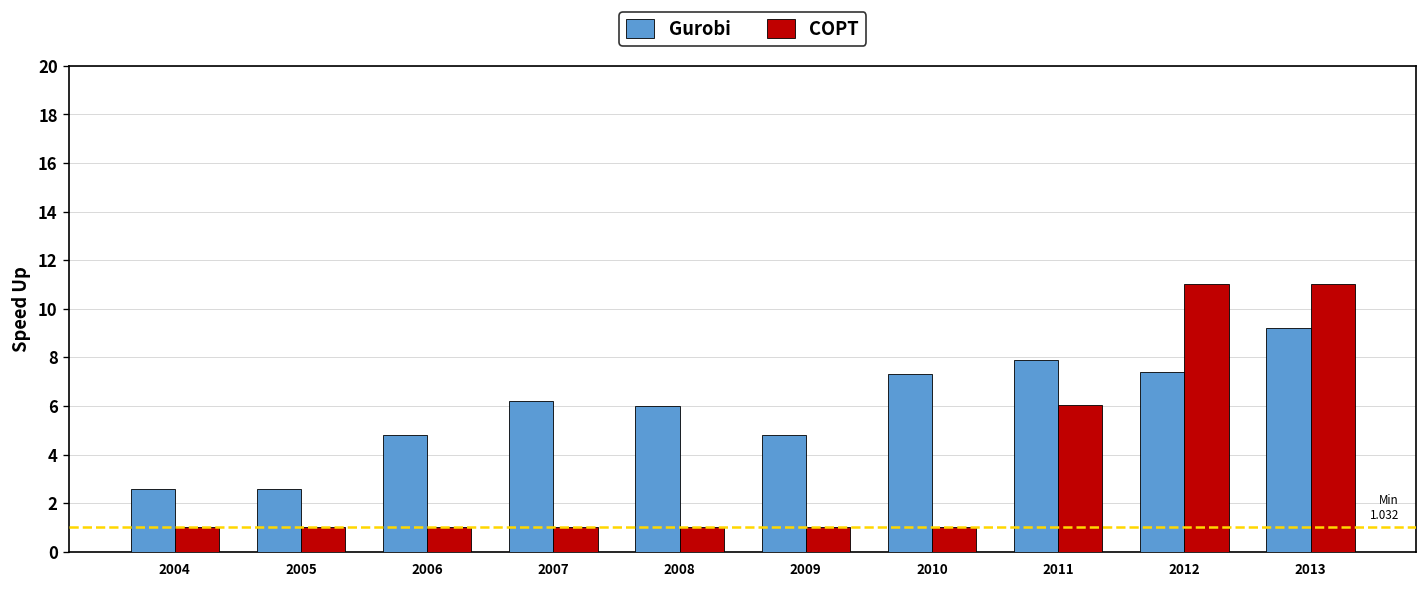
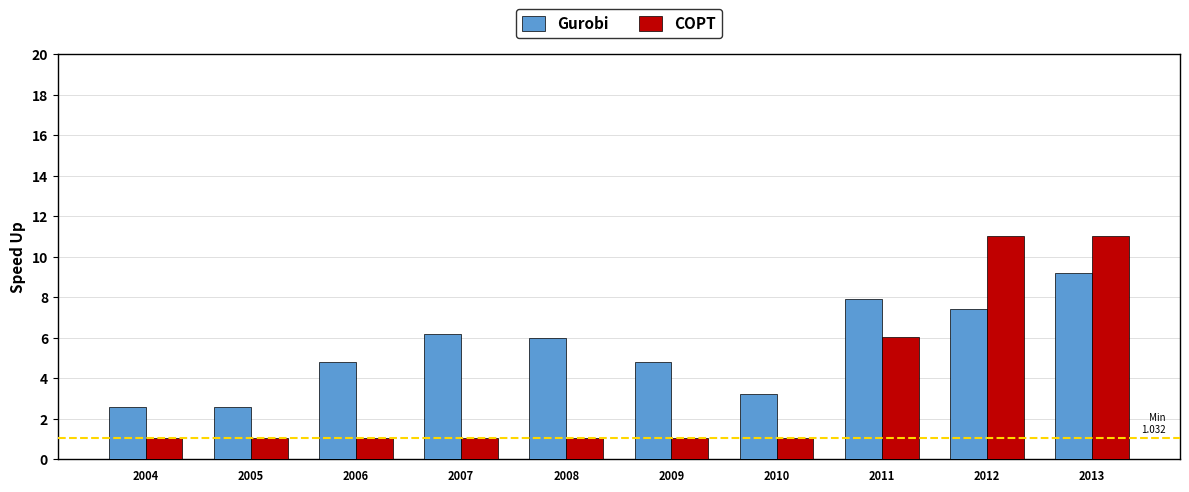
Gurobi, 2010: 7.3 -> 3.2
